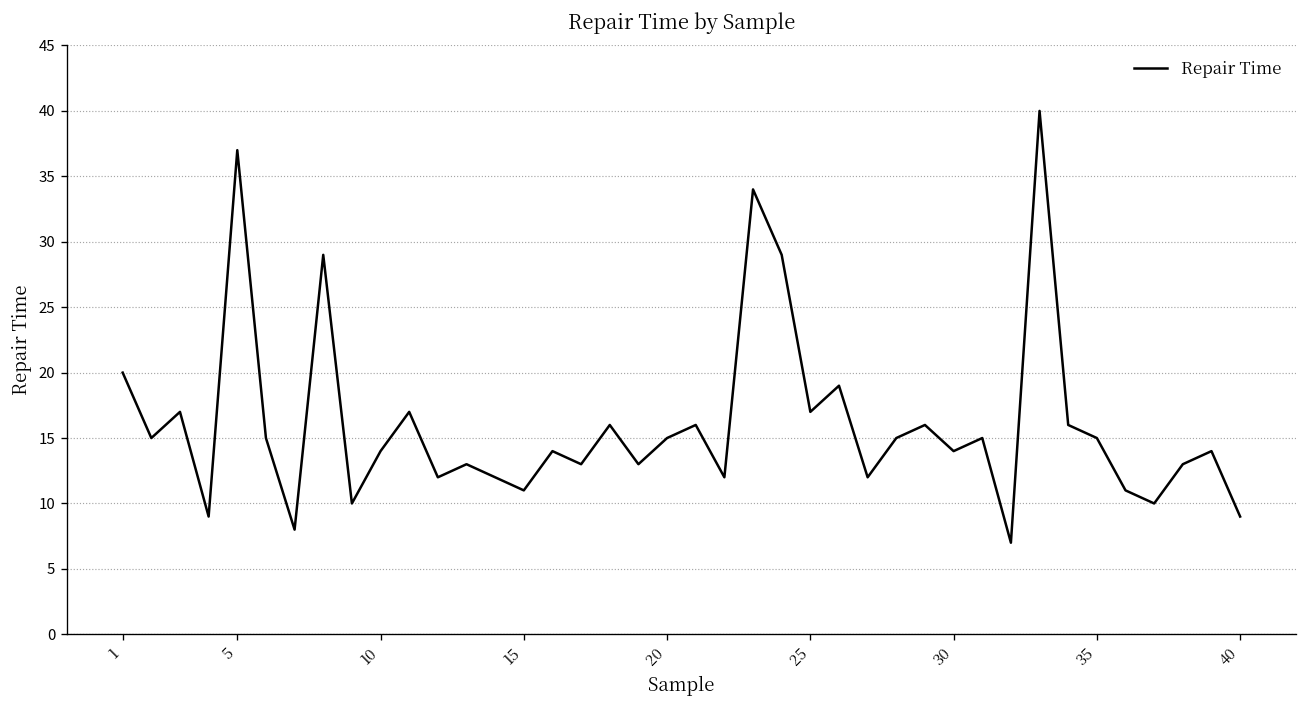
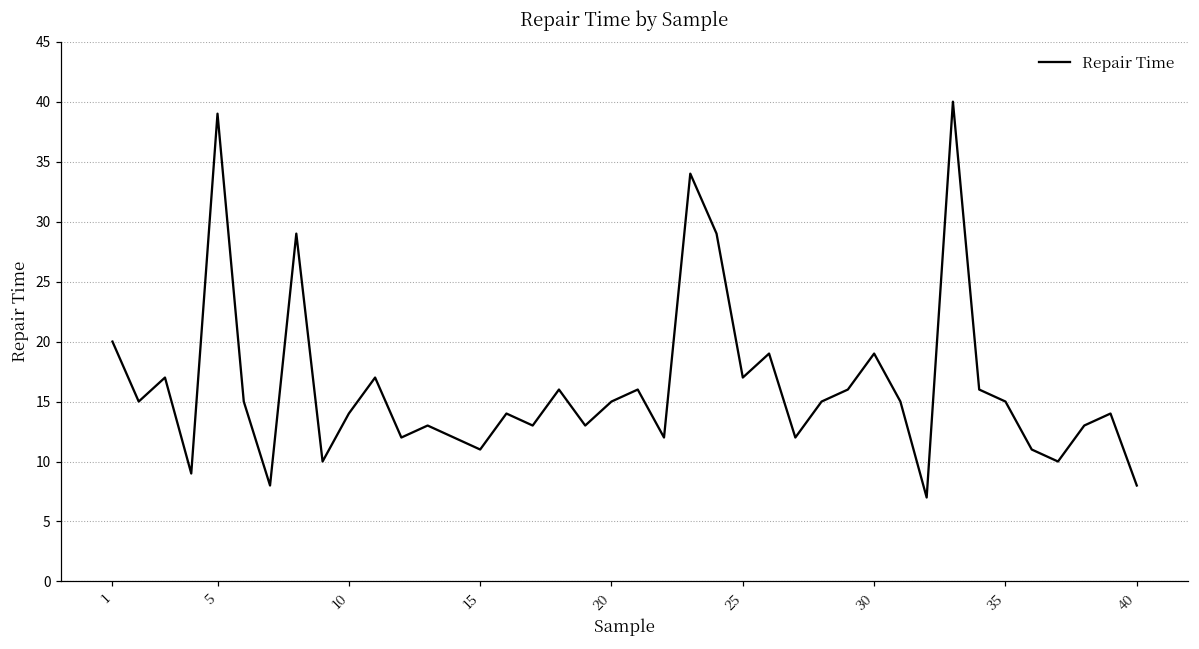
5: 37 -> 39
30: 14 -> 19
40: 9 -> 8
